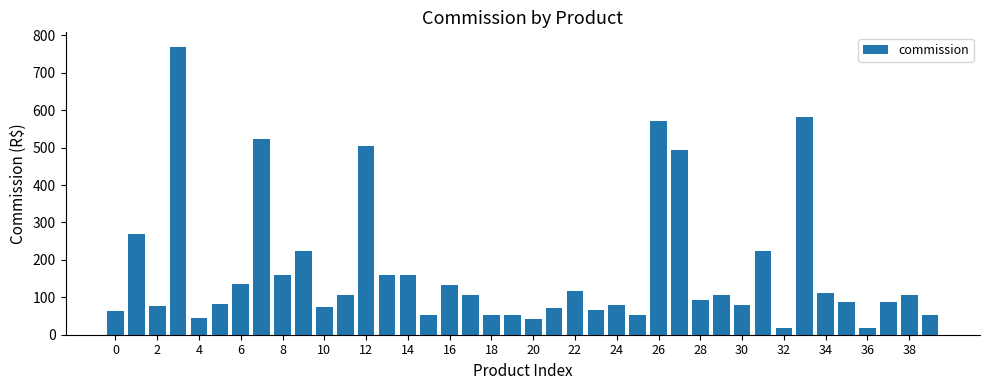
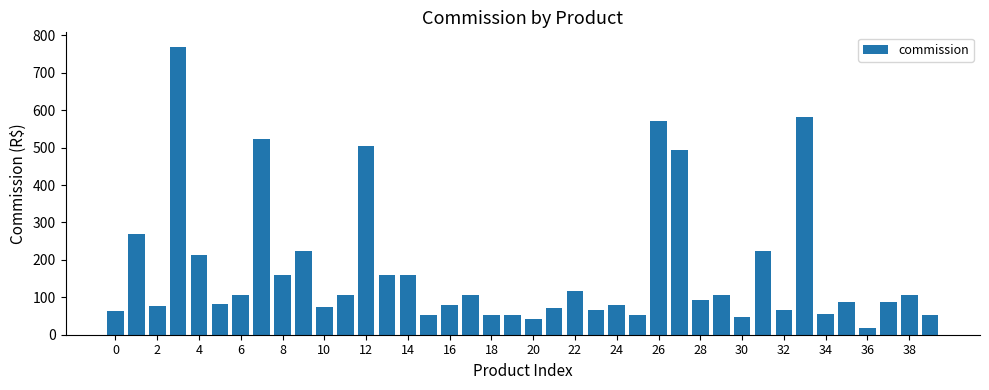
4: 50 -> 210
6: 140 -> 110
16: 130 -> 80
30: 80 -> 50
32: 20 -> 70
34: 110 -> 50
